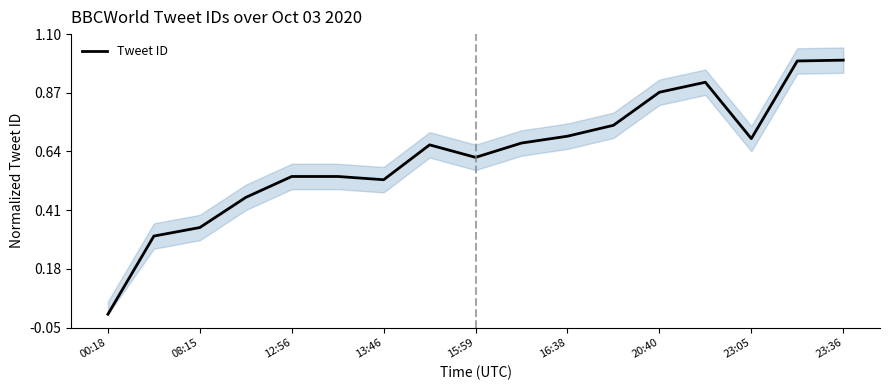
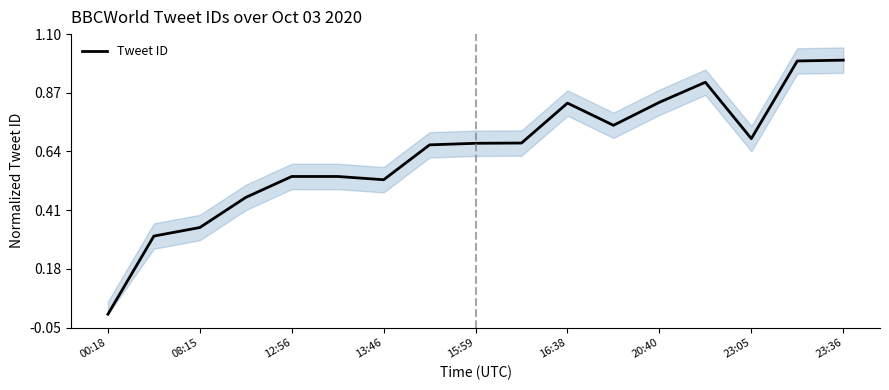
Tweet ID, 15:59: 0.62 -> 0.67
Tweet ID, 16:38: 0.70 -> 0.83
Tweet ID, 20:40: 0.87 -> 0.83
